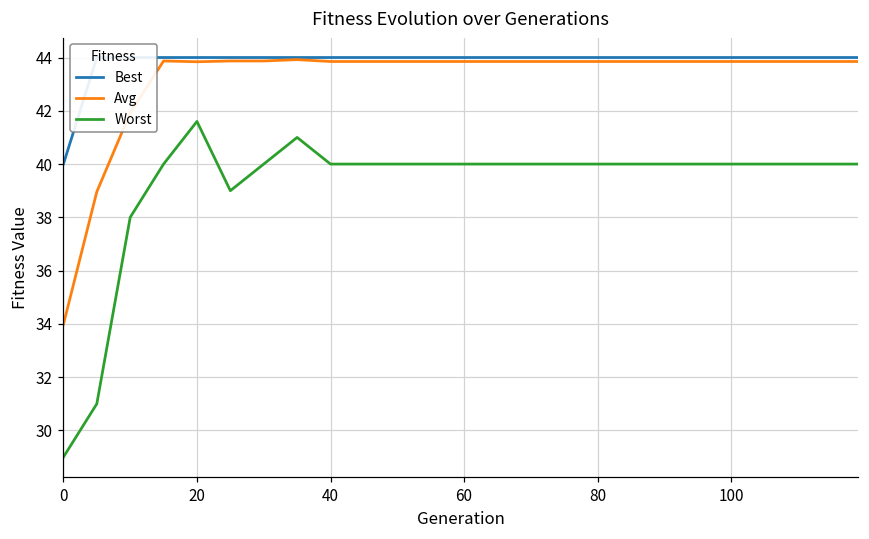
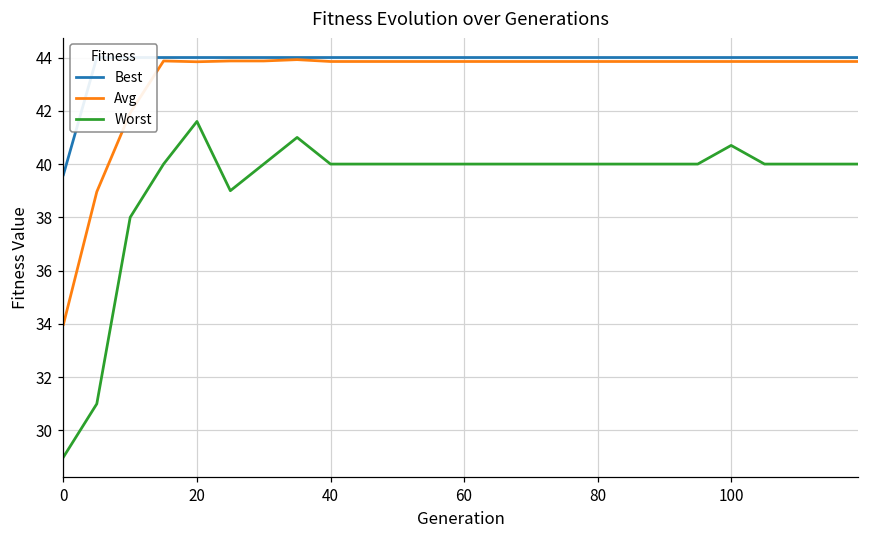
Best, 0: 40.0 -> 39.6
Worst, 100: 40.0 -> 40.7
